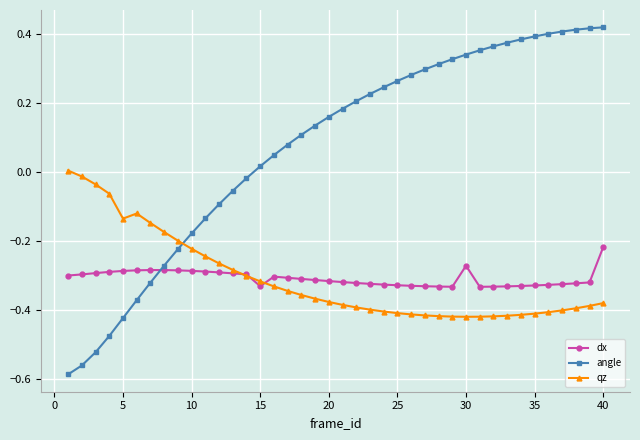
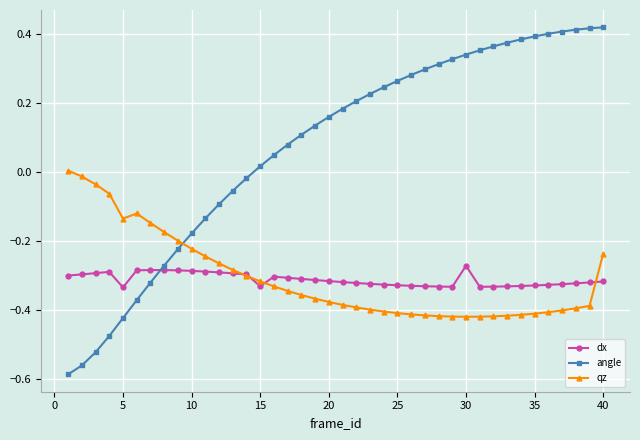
dx, 5: -0.29 -> -0.34
dx, 40: -0.22 -> -0.32
qz, 40: -0.38 -> -0.24
